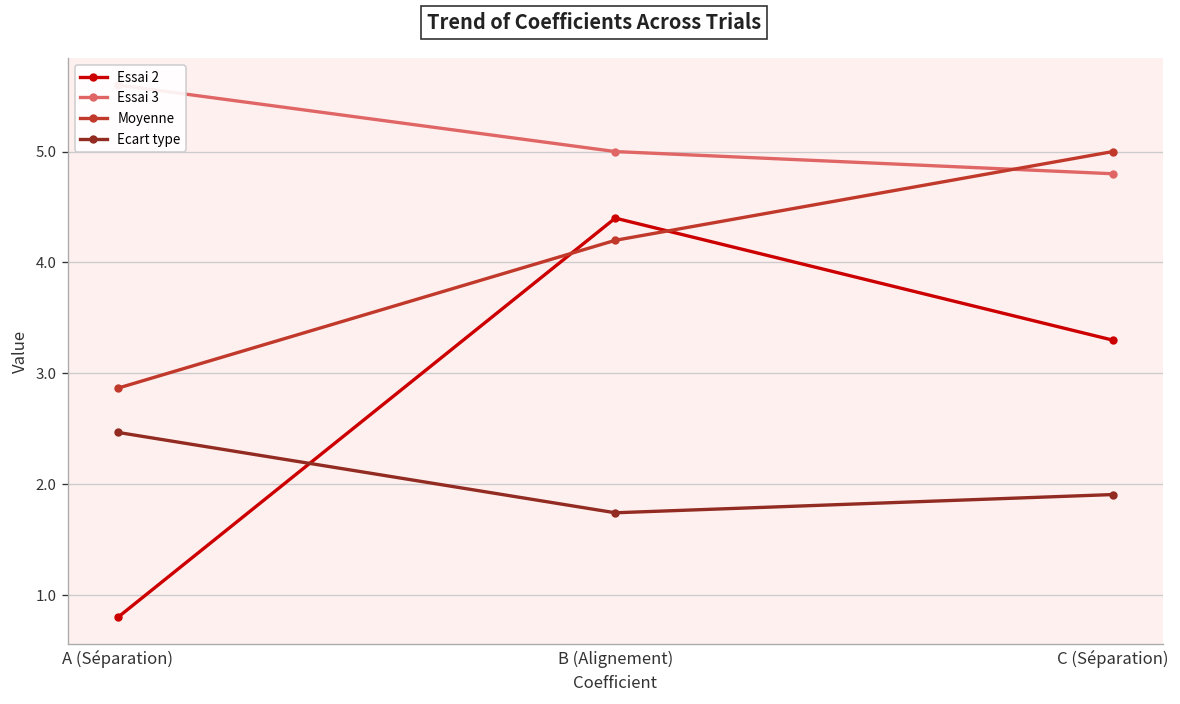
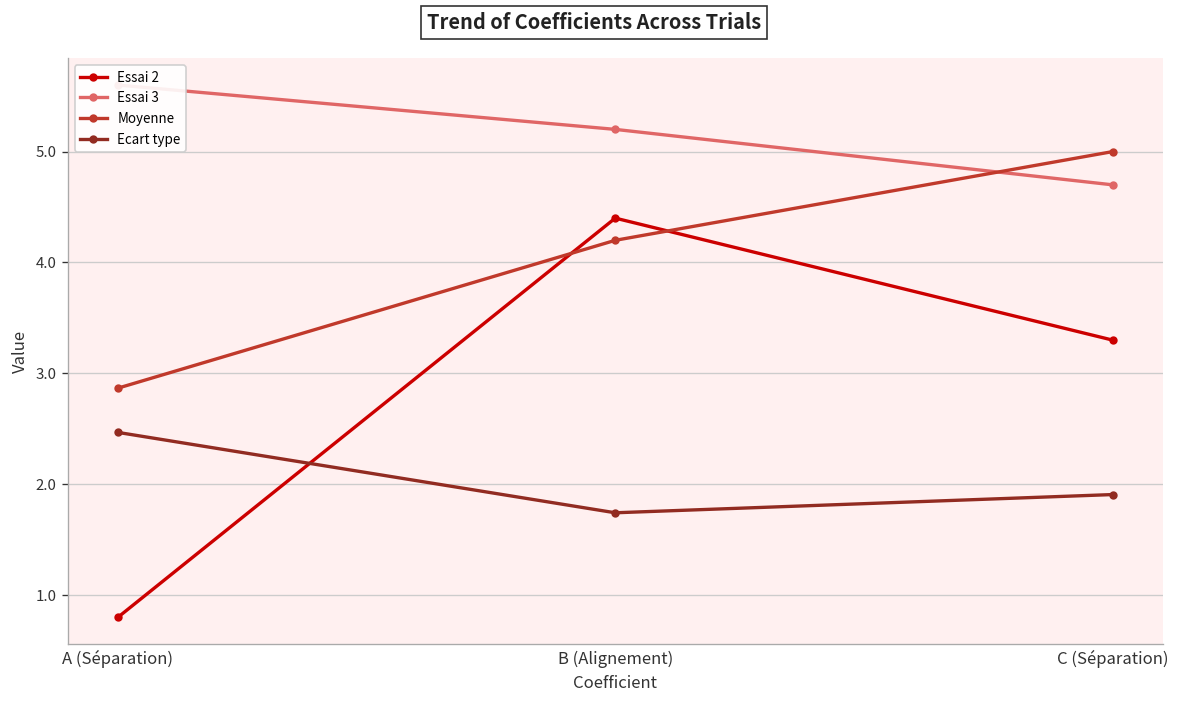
Essai 3, B (Alignement): 5.0 -> 5.2
Essai 3, C (Séparation): 4.8 -> 4.7
